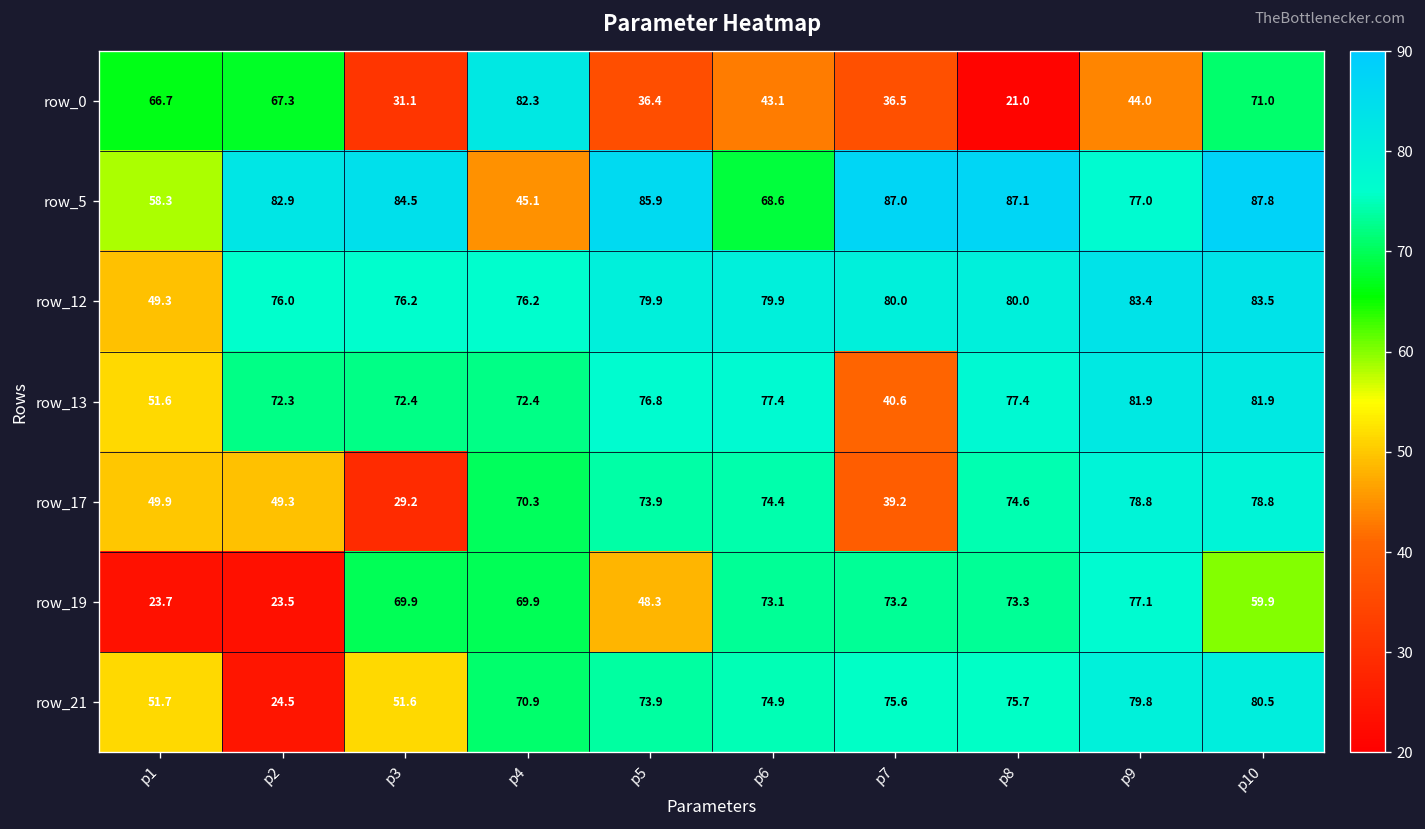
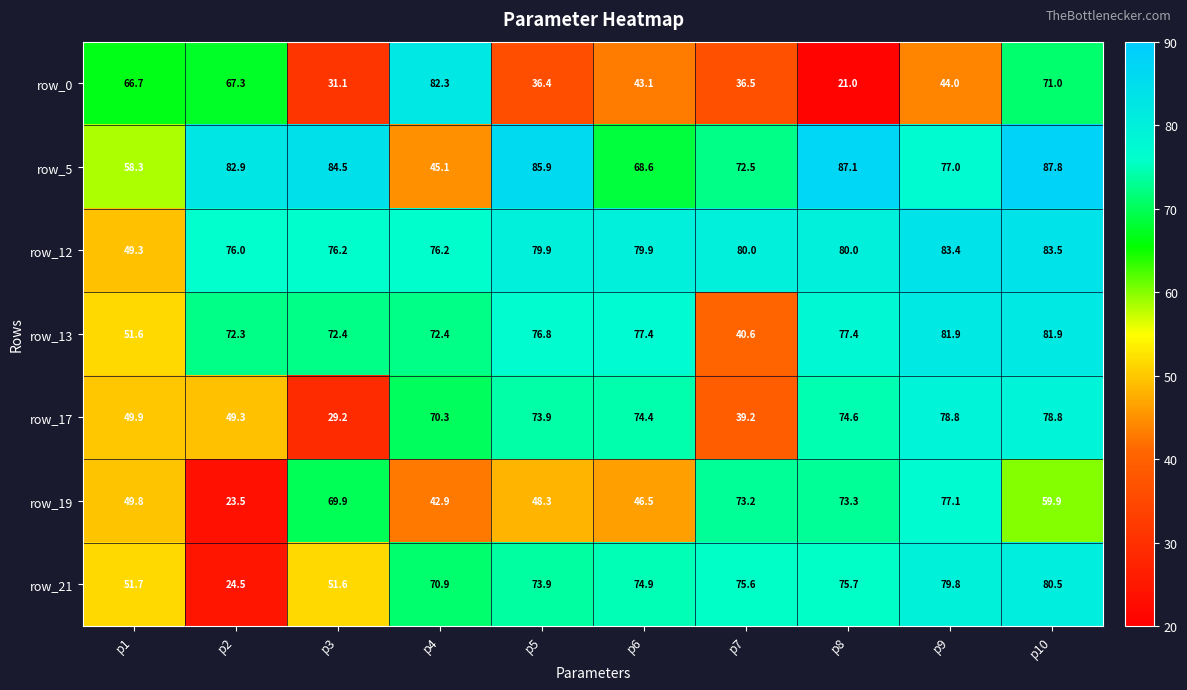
row_5, p7: 87.0 -> 72.5
row_19, p1: 23.7 -> 49.8
row_19, p4: 69.9 -> 42.9
row_19, p6: 73.1 -> 46.5
